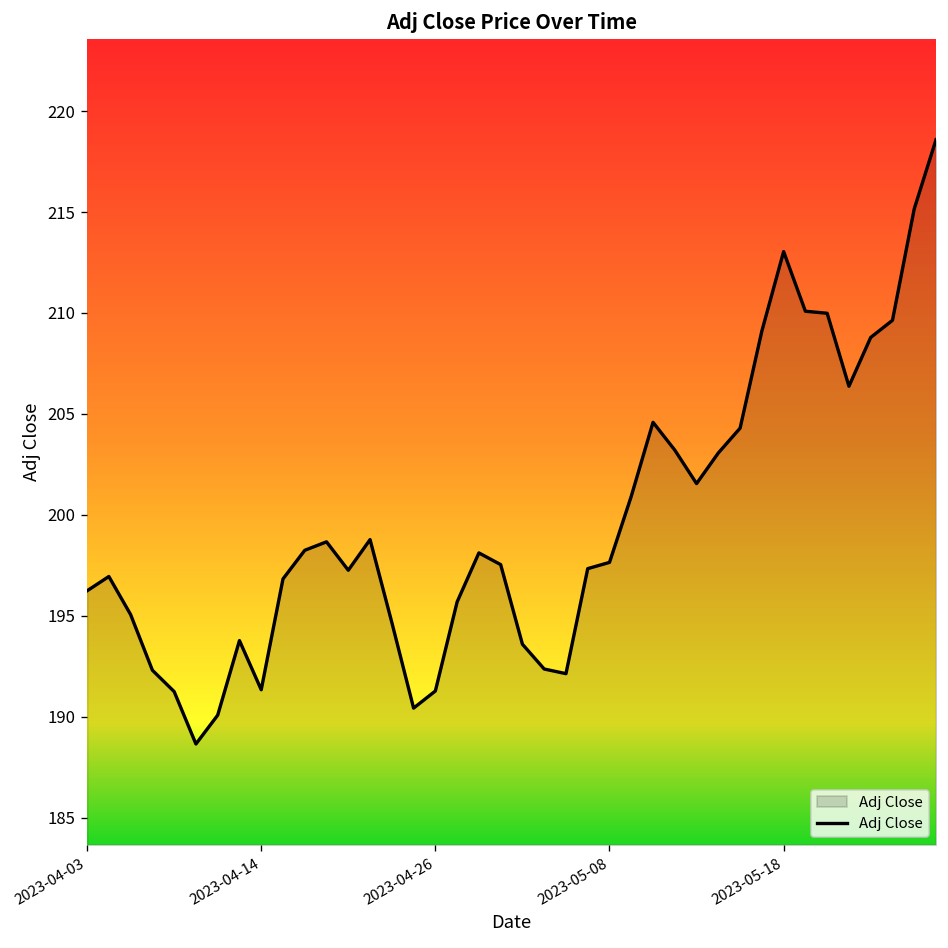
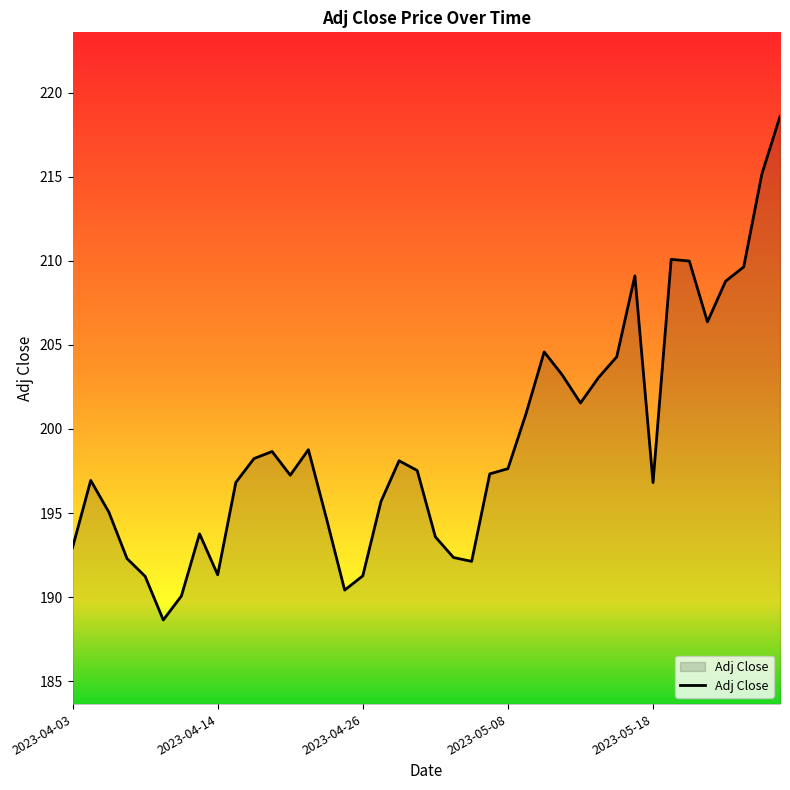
2023-04-03: 196.2 -> 193.0
2023-05-18: 213.0 -> 196.8
